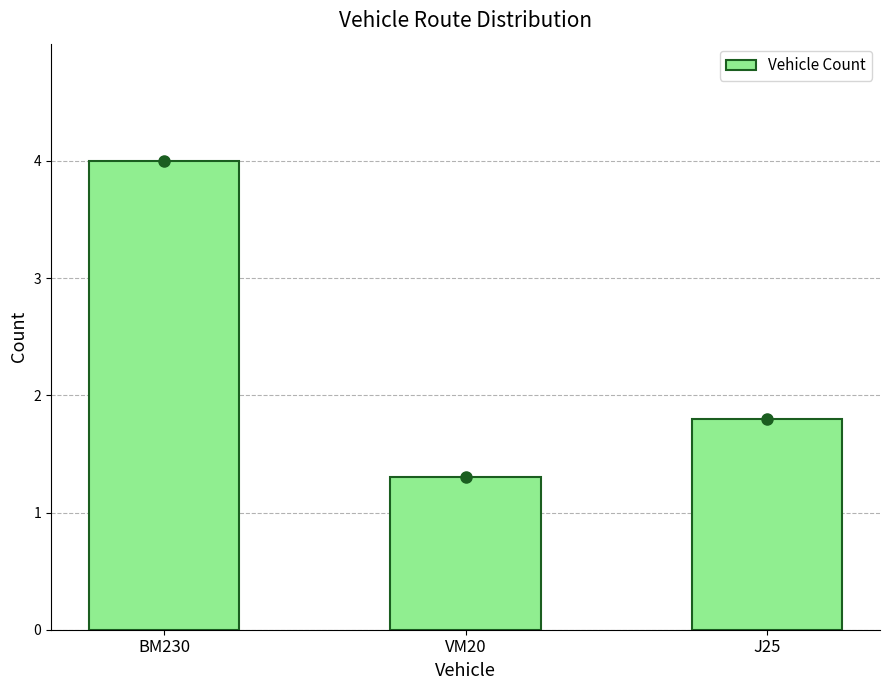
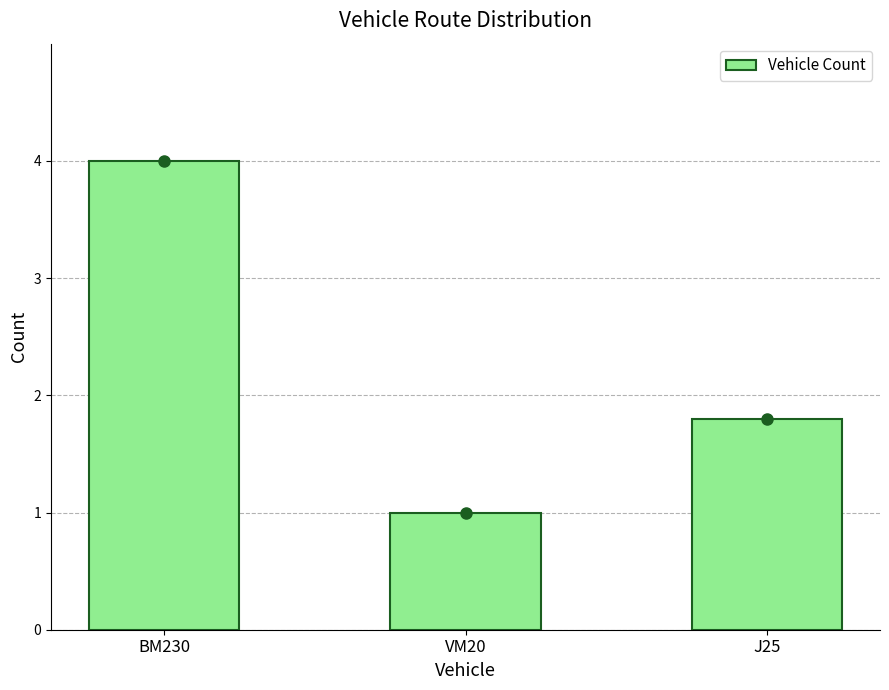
Vehicle Count, VM20: 1.3 -> 1.0
